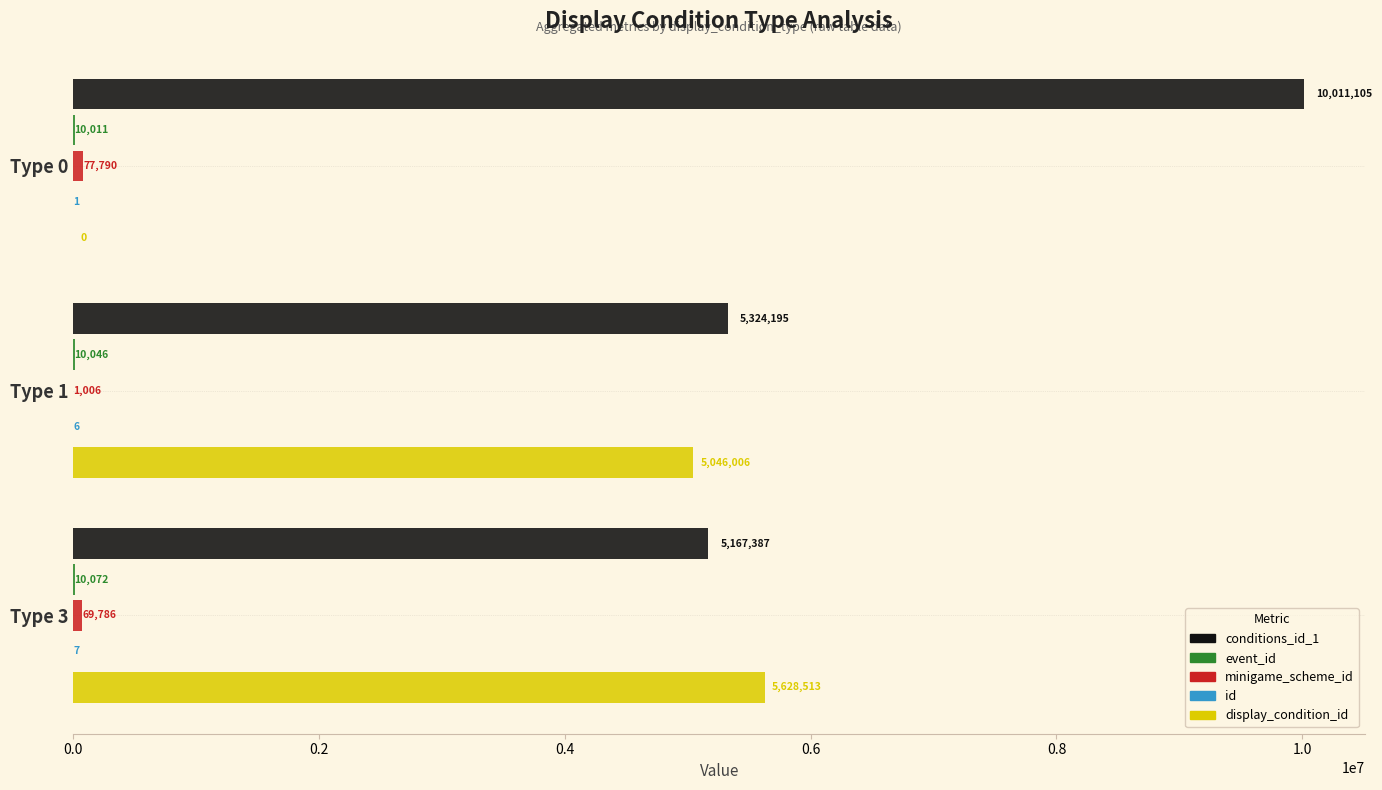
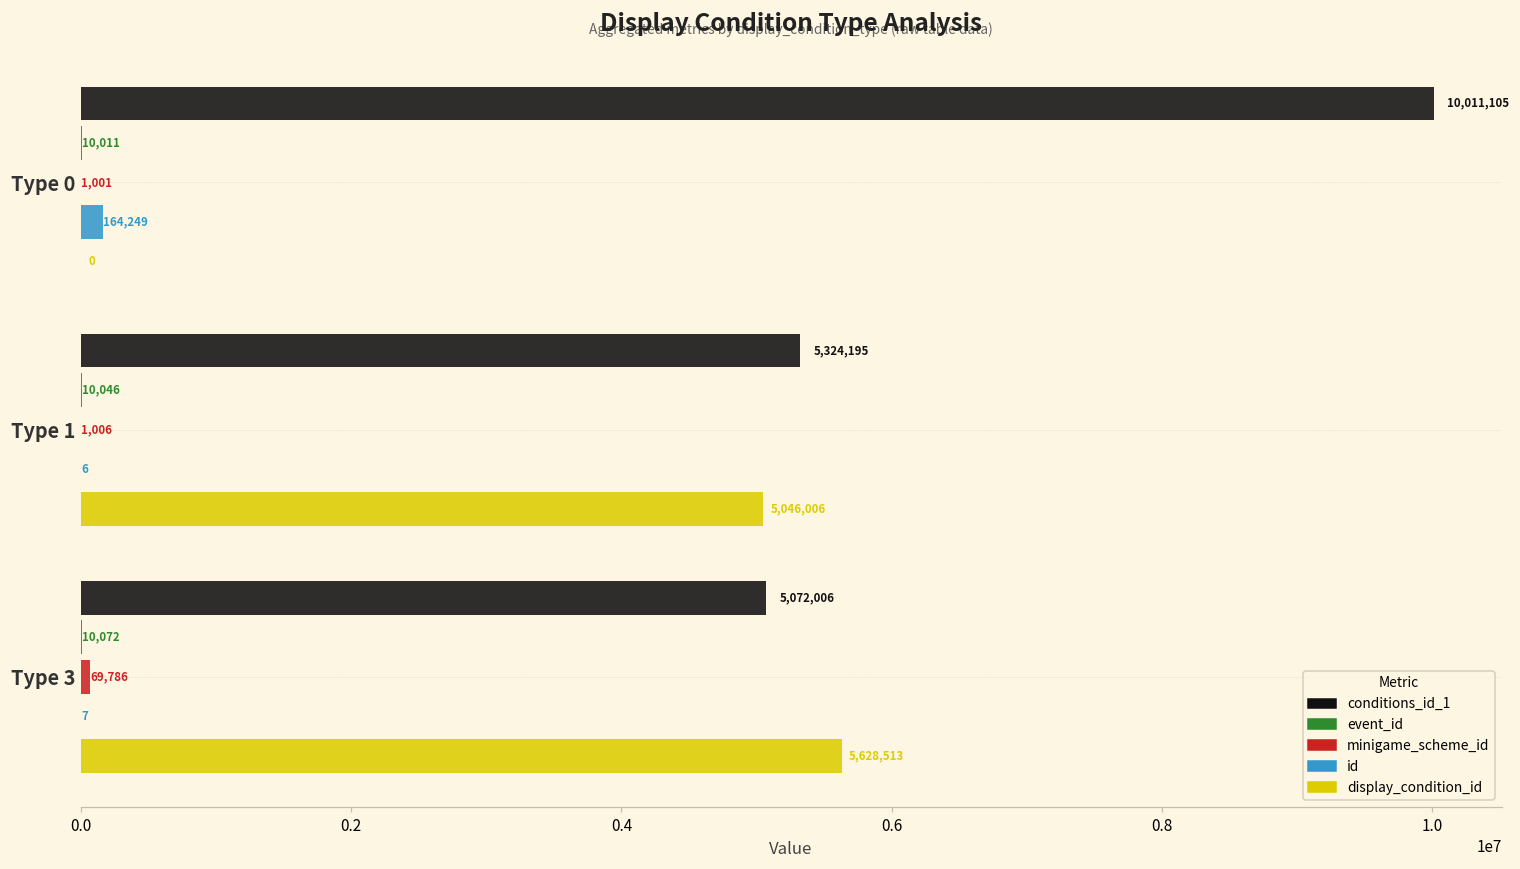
minigame_scheme_id, Type 0: 77,790 -> 1,001
id, Type 0: 1 -> 164,249
conditions_id_1, Type 3: 5,167,387 -> 5,072,006
